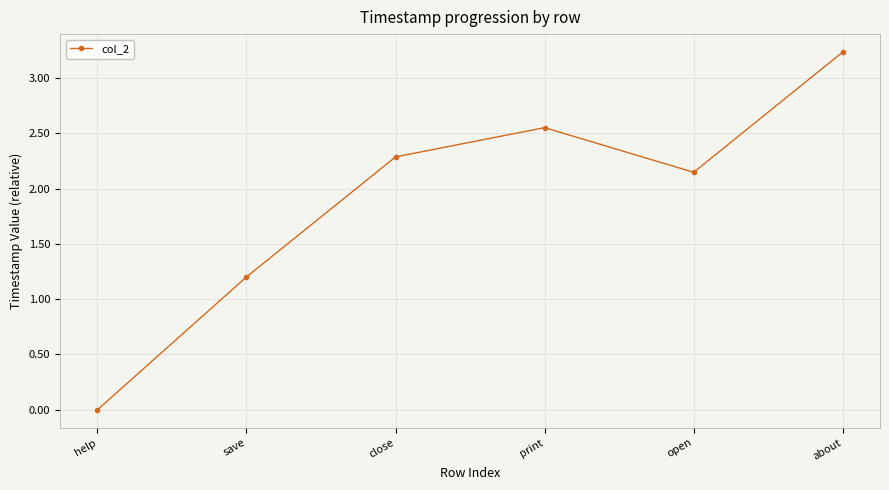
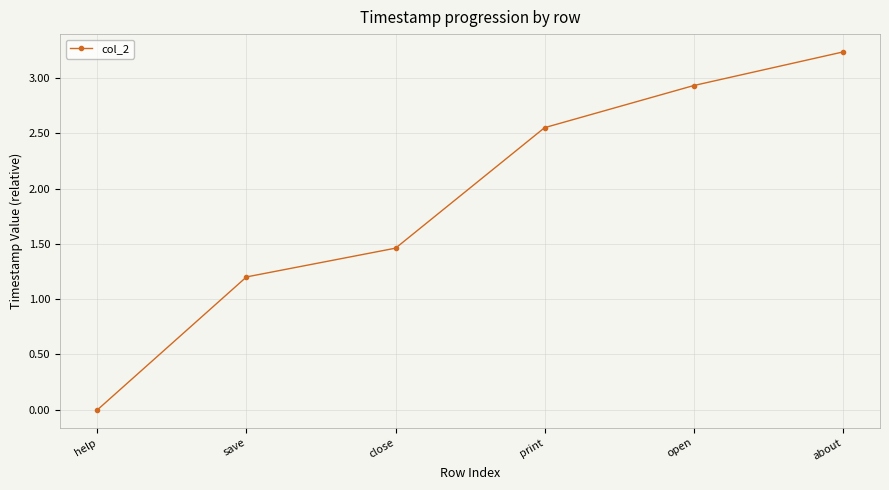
close: 2.29 -> 1.46
open: 2.15 -> 2.93
